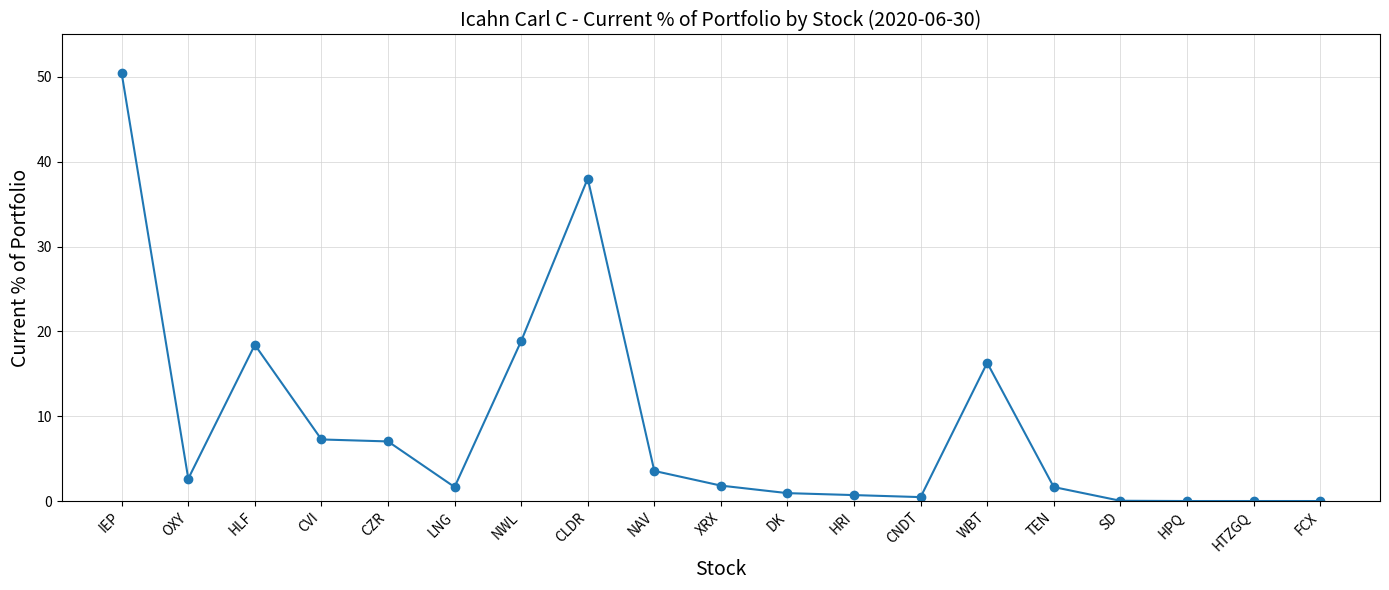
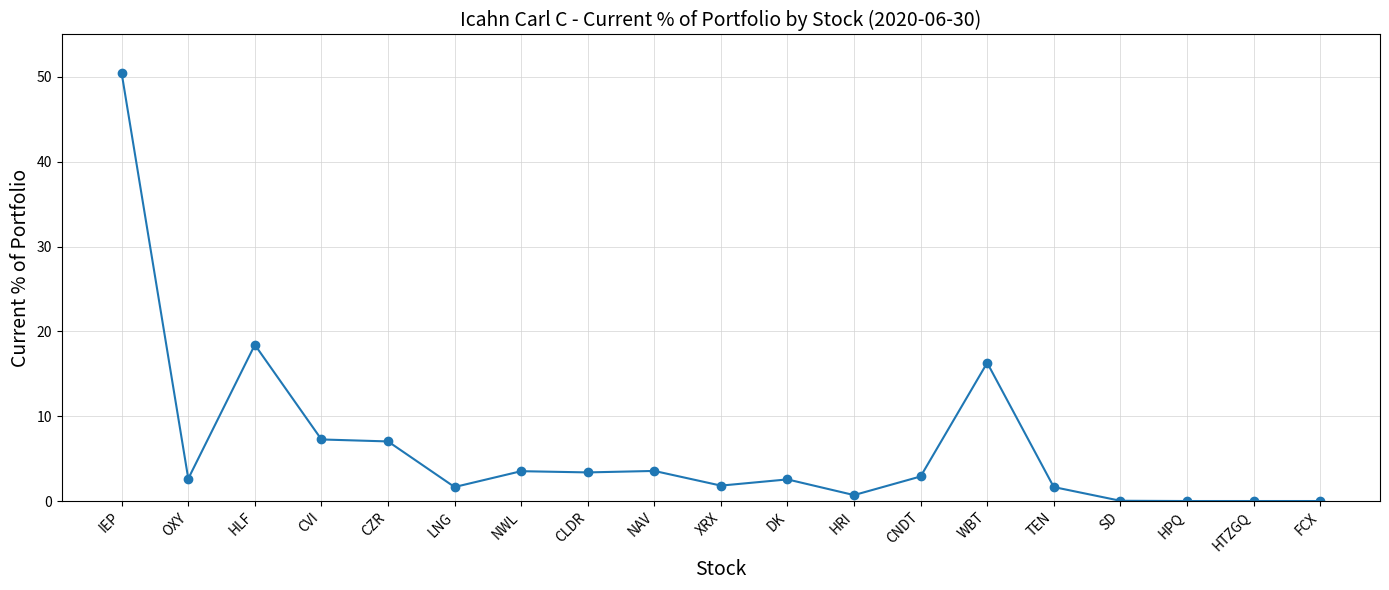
NWL: 19 -> 4
CLDR: 38 -> 3
DK: 1 -> 3
CNDT: 0 -> 3
